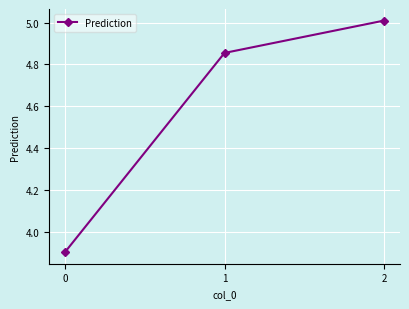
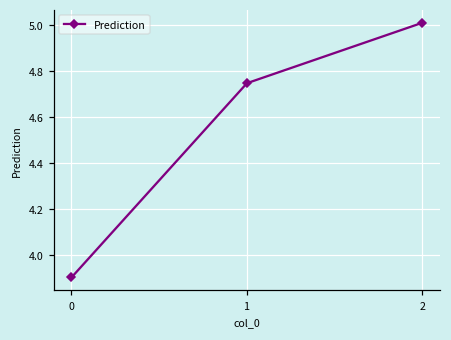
1: 4.86 -> 4.75
